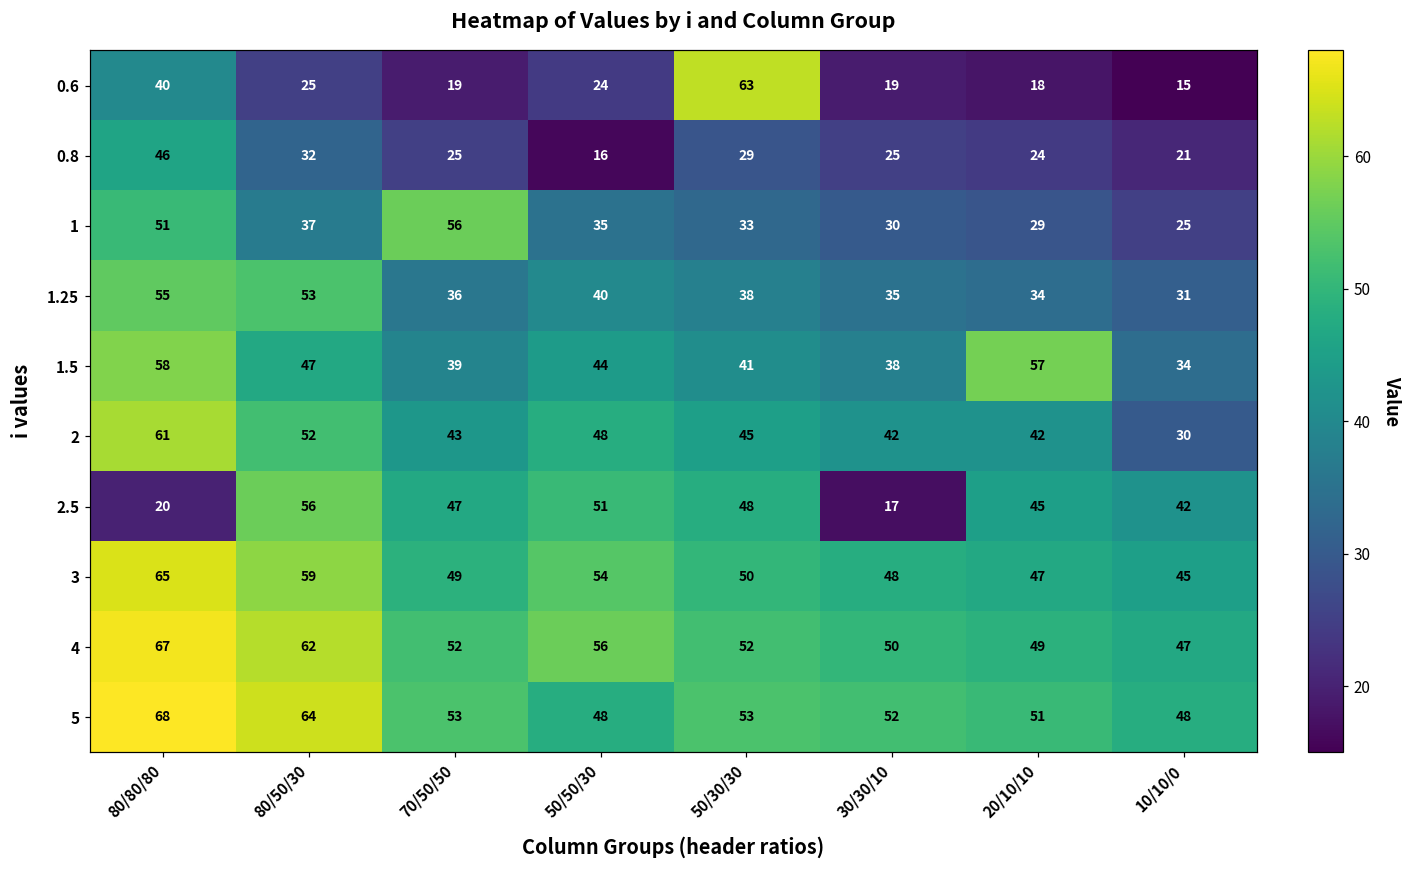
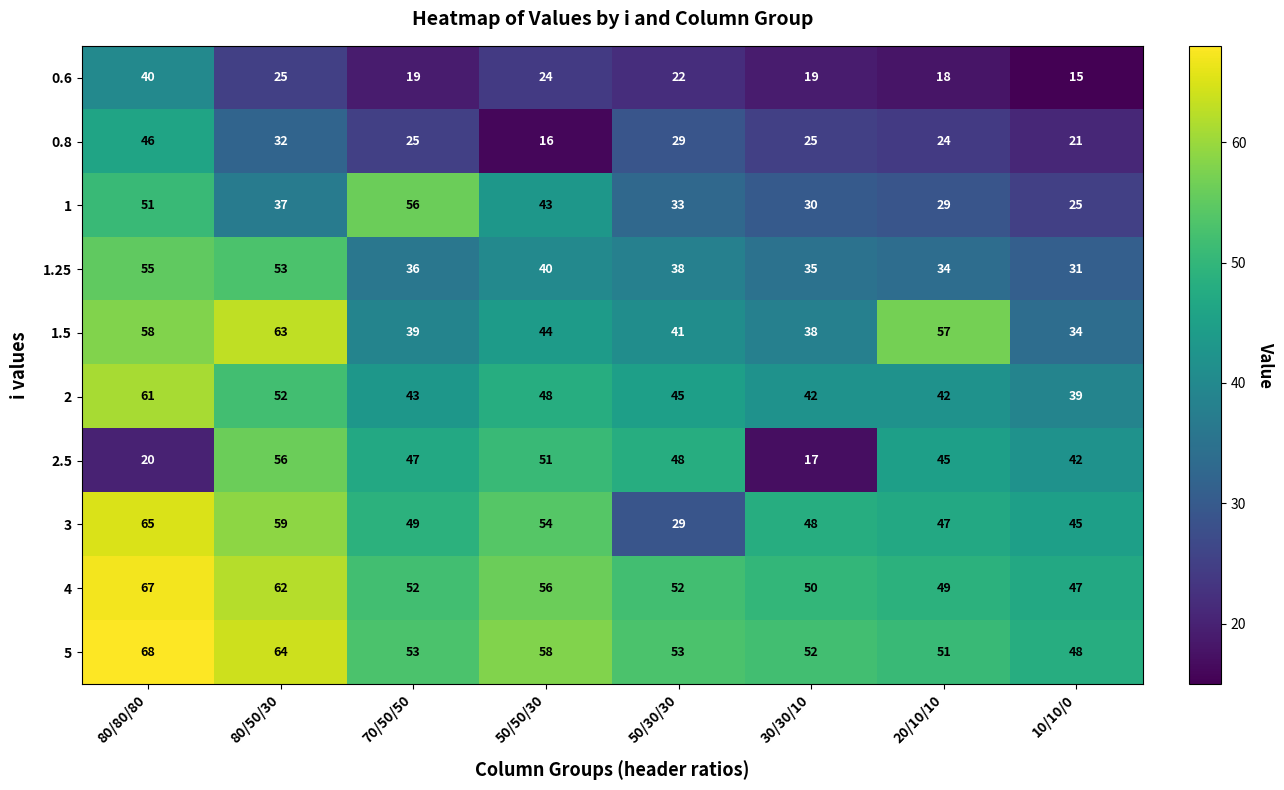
0.6, 50/30/30: 63 -> 22
1, 50/50/30: 35 -> 43
1.5, 80/50/30: 47 -> 63
2, 10/10/0: 30 -> 39
3, 50/30/30: 50 -> 29
5, 50/50/30: 48 -> 58
